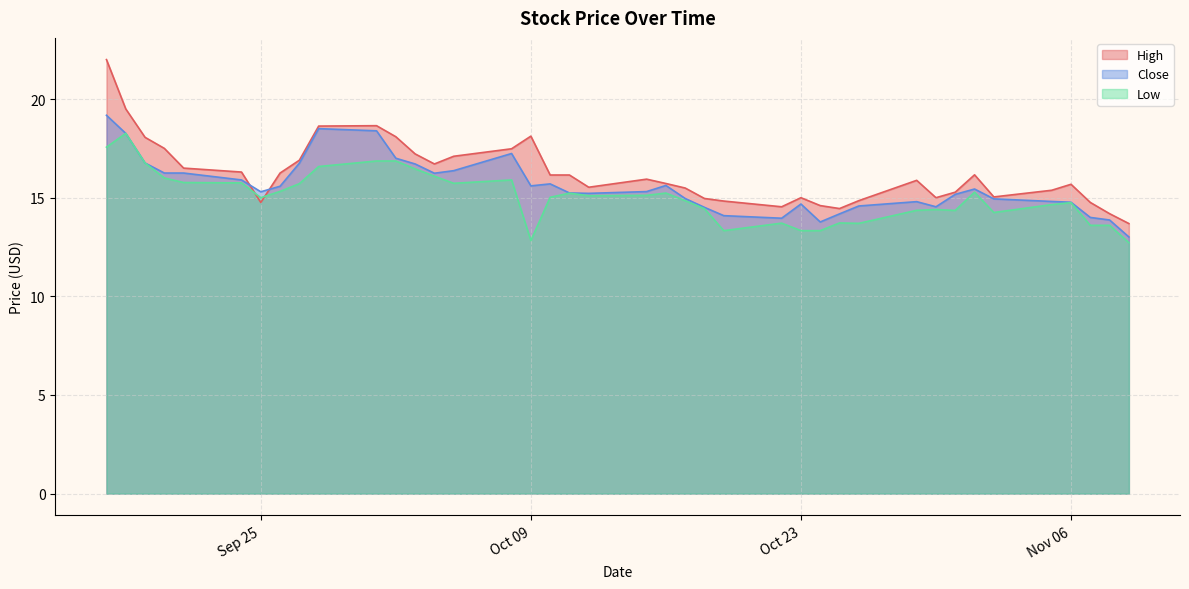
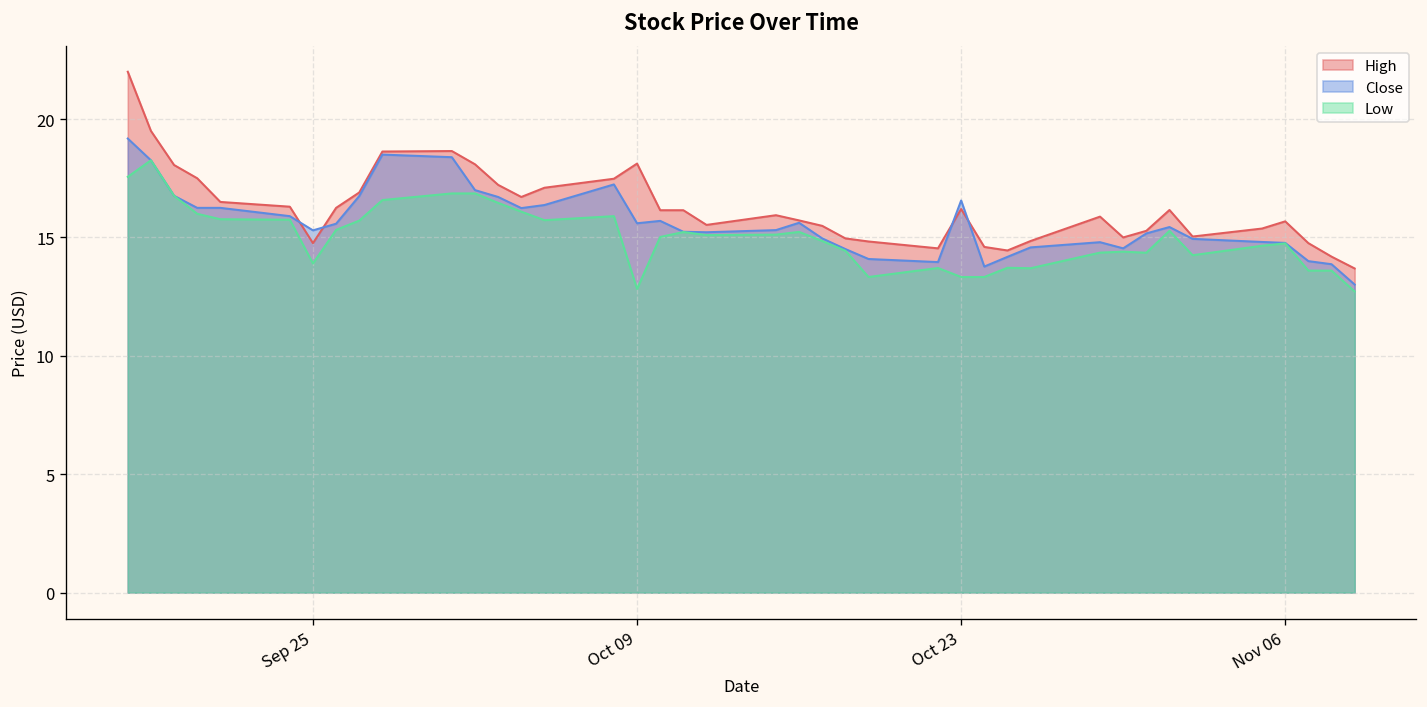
Low, Sep 25: 15.0 -> 13.9
High, Oct 23: 15.0 -> 16.2
Close, Oct 23: 14.7 -> 16.6
